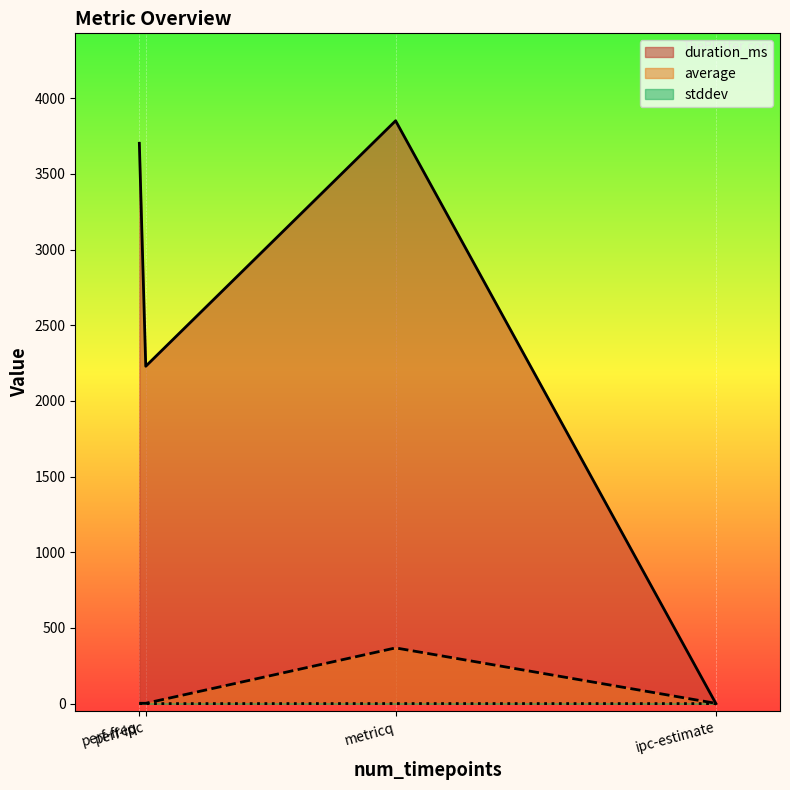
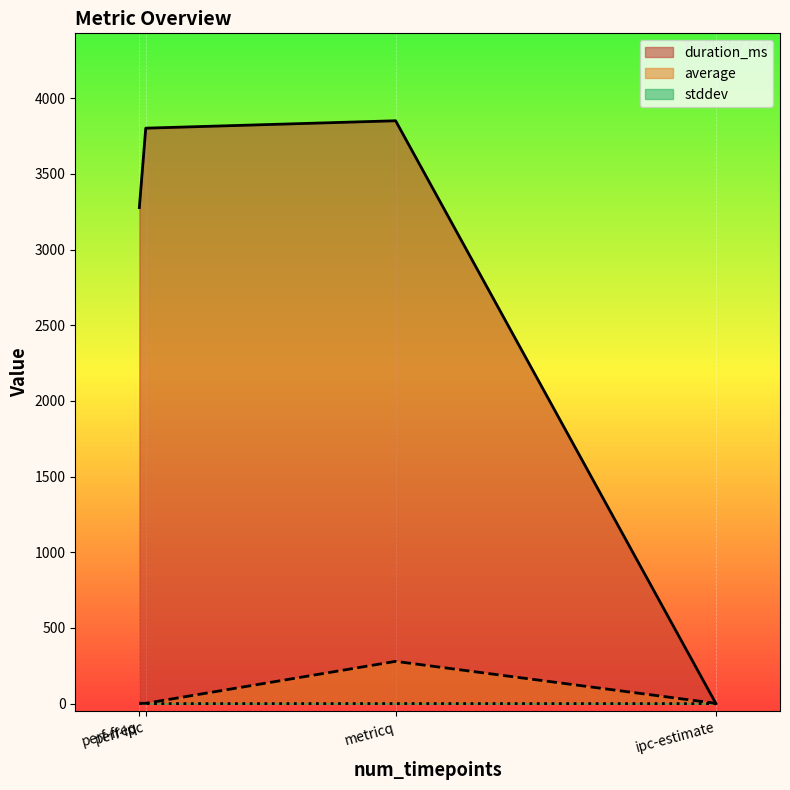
duration_ms, perf-freq: 3700 -> 3280
duration_ms, perf-ipc: 2230 -> 3800
average, metricq: 370 -> 280
